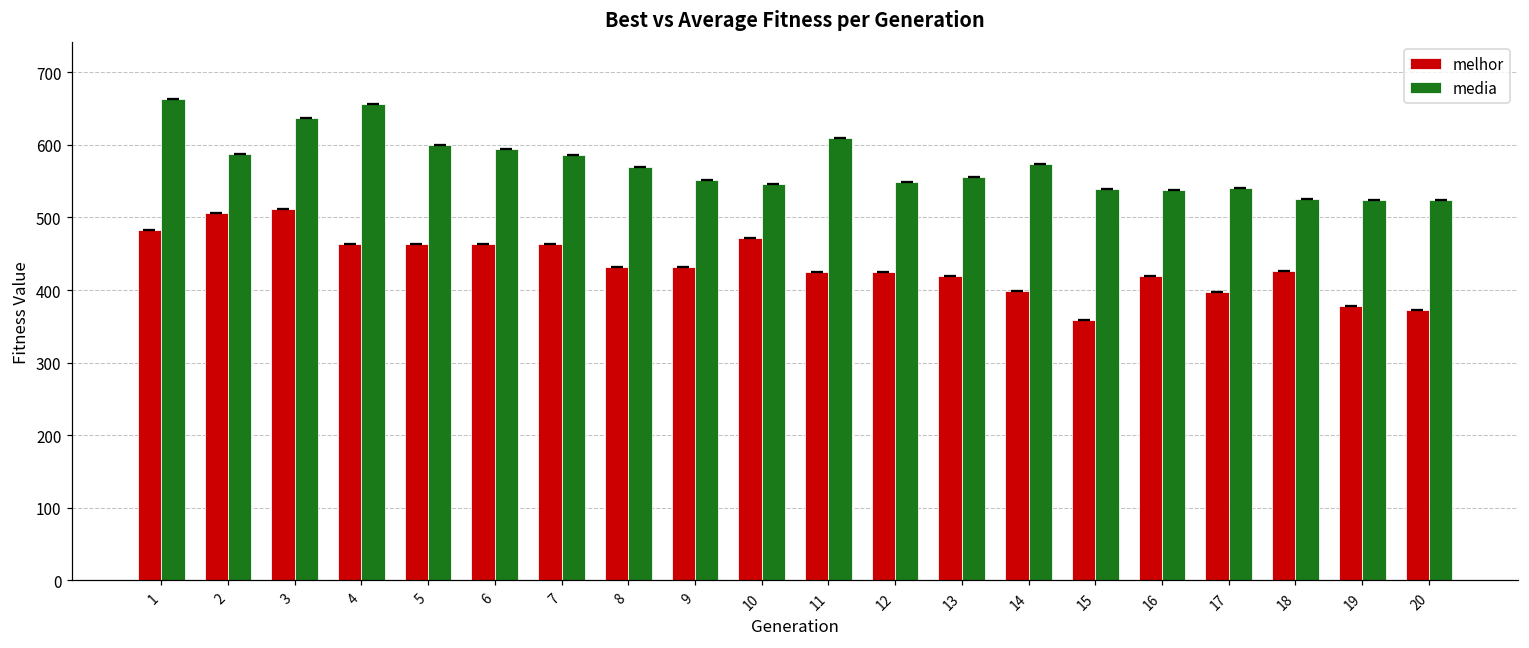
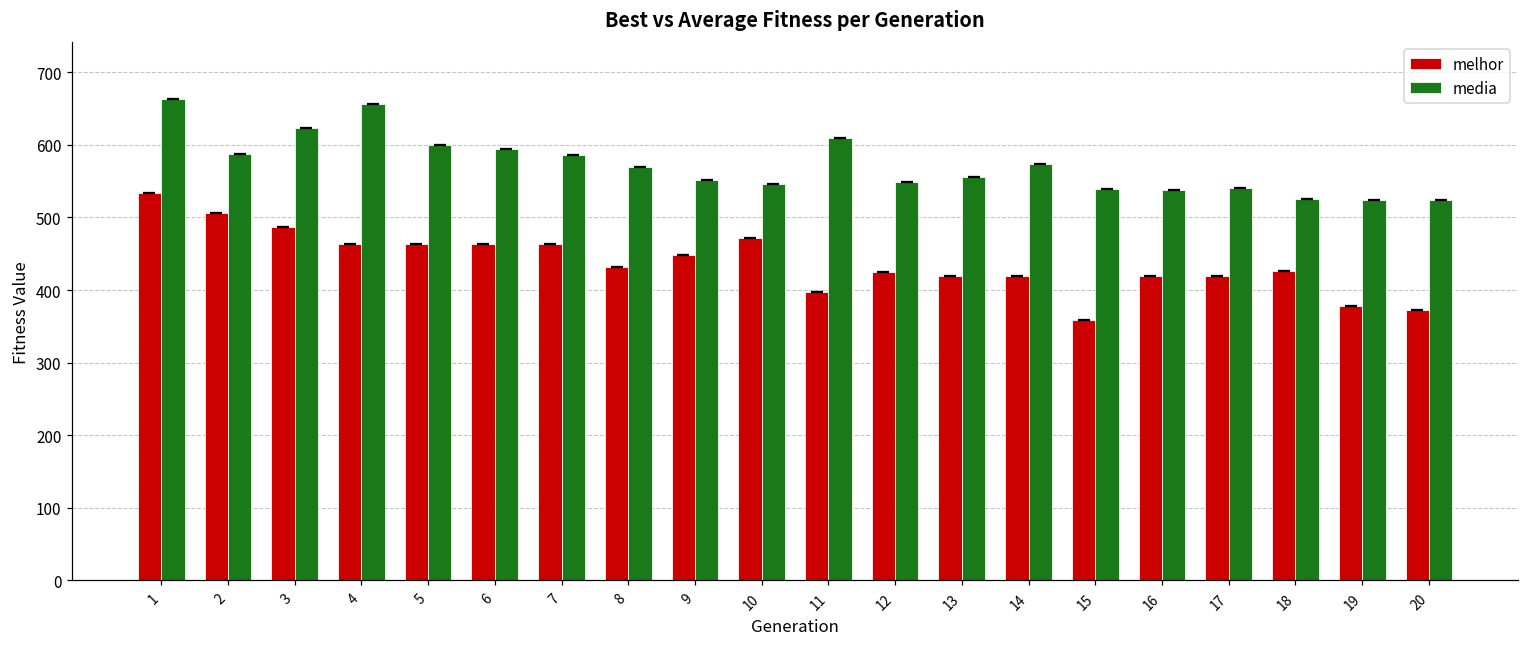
melhor, 1: 480 -> 530
melhor, 3: 510 -> 490
media, 3: 640 -> 620
melhor, 9: 430 -> 450
melhor, 11: 430 -> 400
melhor, 14: 400 -> 420
melhor, 17: 400 -> 420
